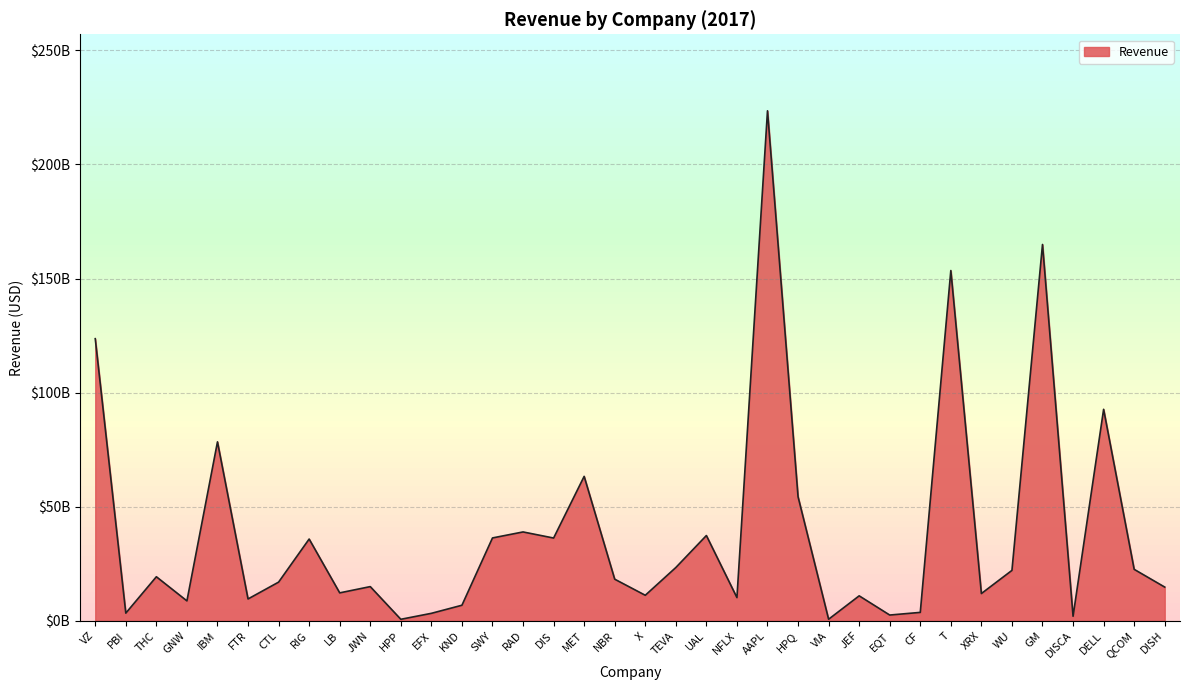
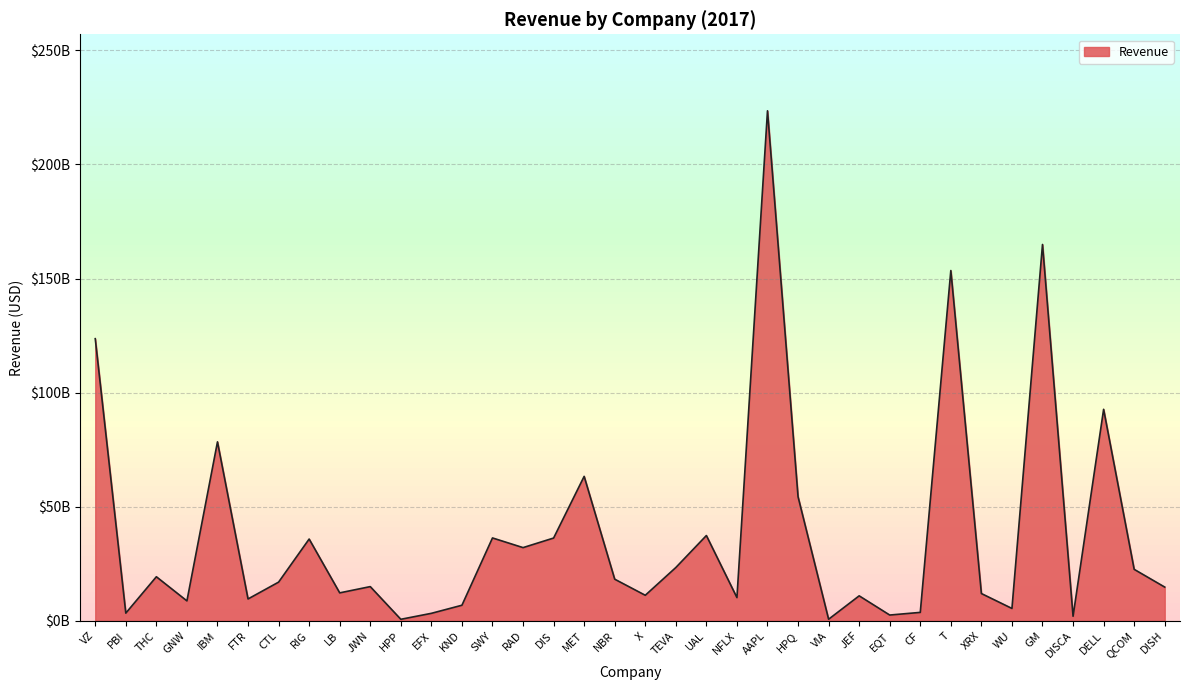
RAD: $39000000000 -> $32000000000
WU: $22000000000 -> $5000000000
